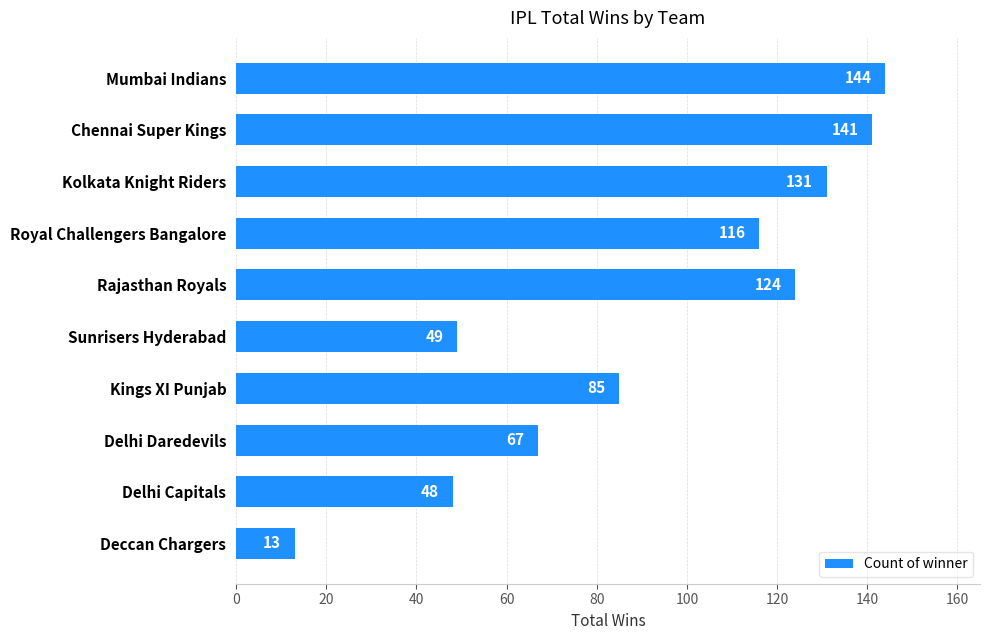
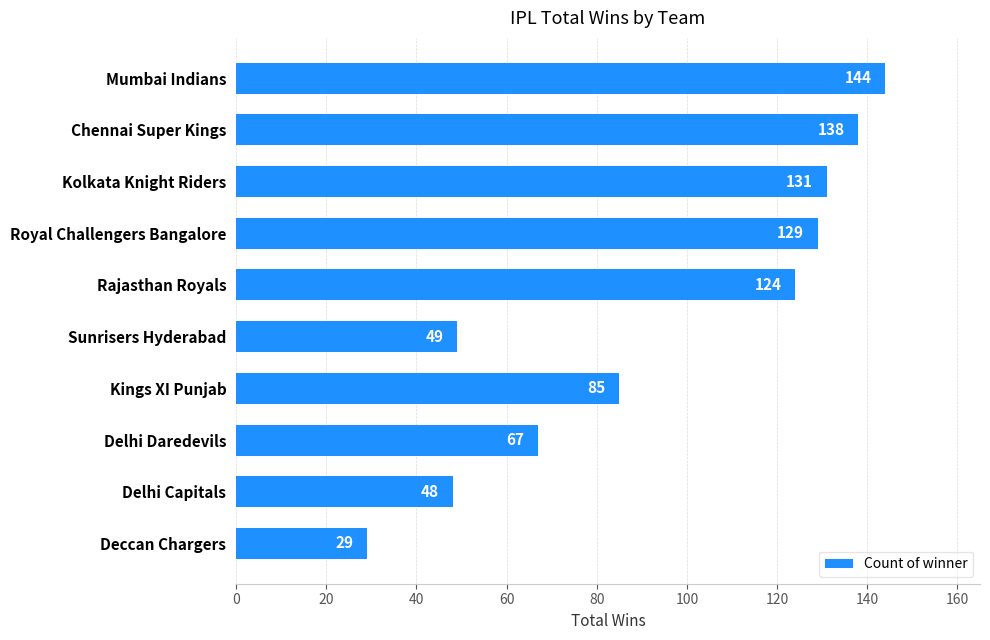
Chennai Super Kings: 141 -> 138
Royal Challengers Bangalore: 116 -> 129
Deccan Chargers: 13 -> 29
